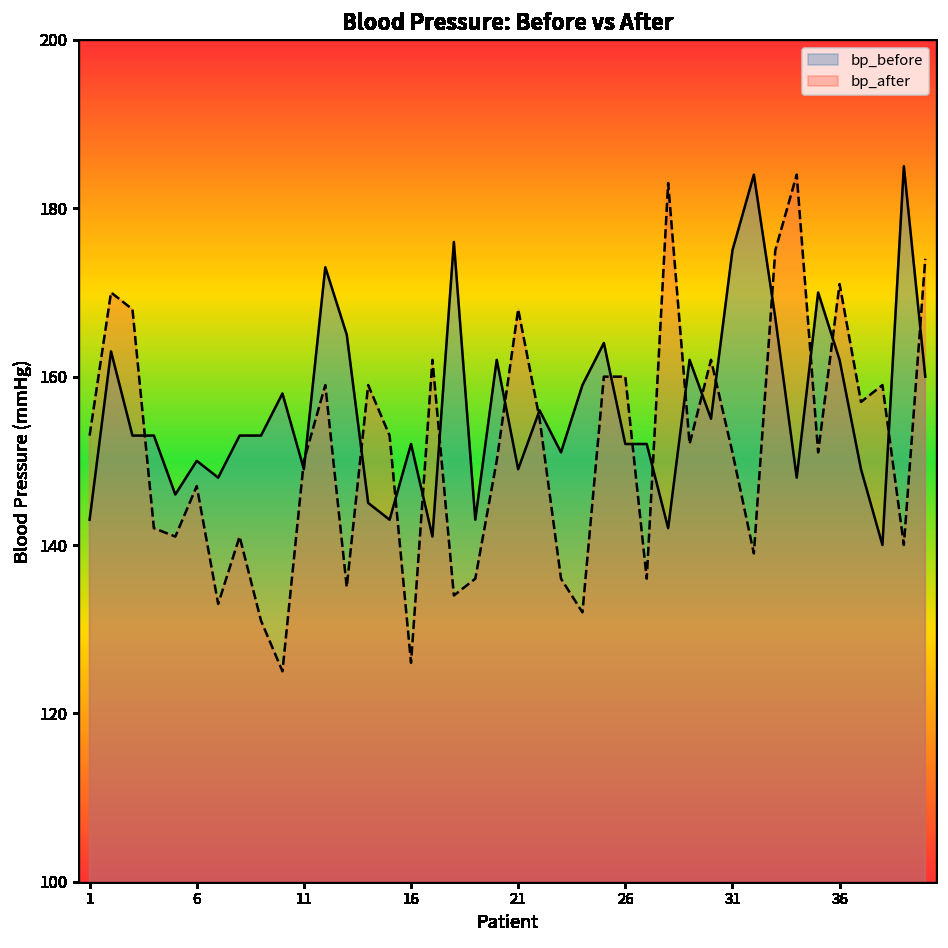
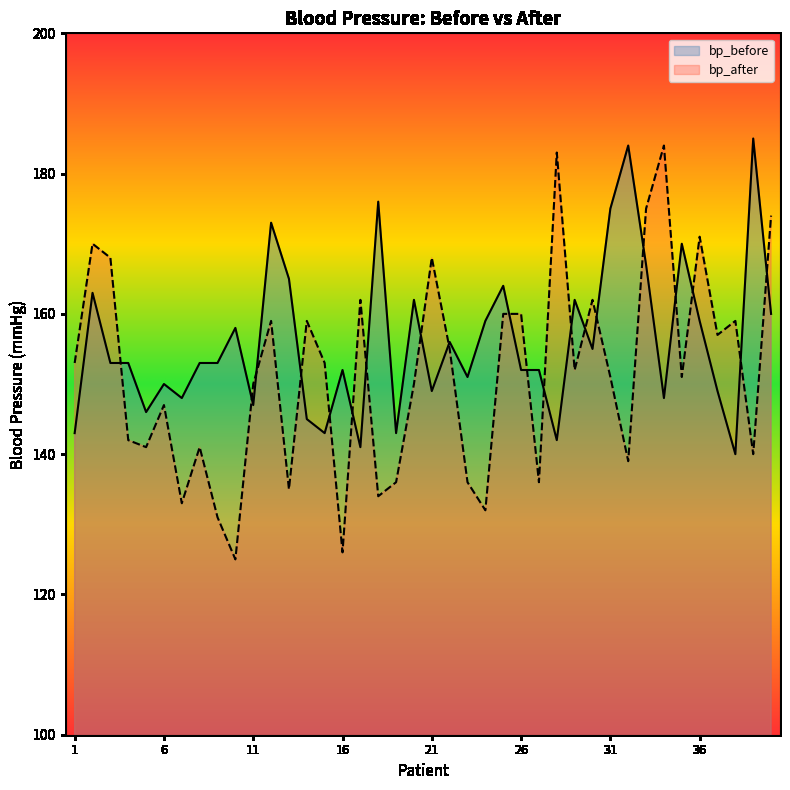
bp_before, 11: 149 -> 147
bp_before, 36: 162 -> 159
